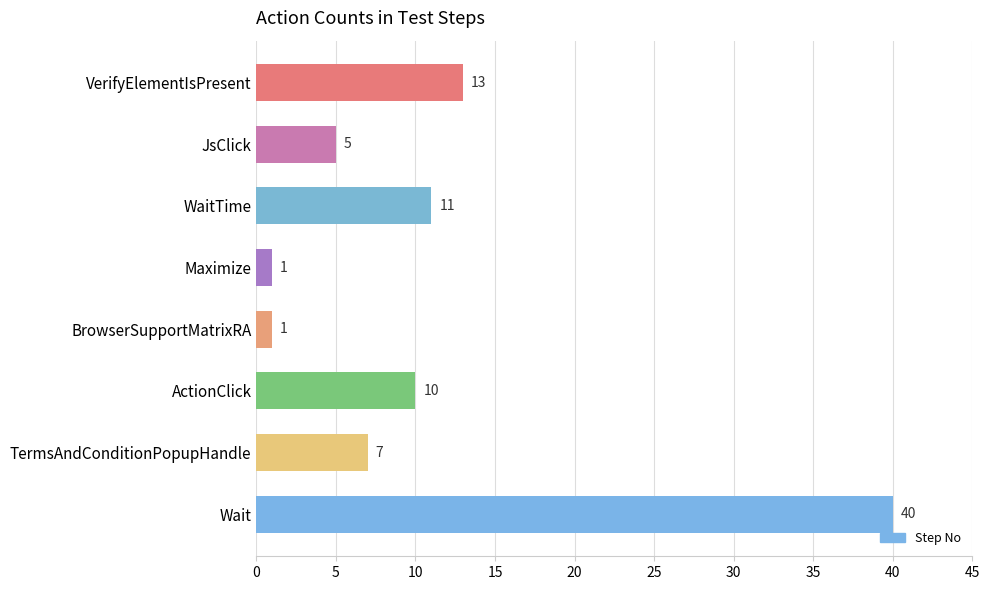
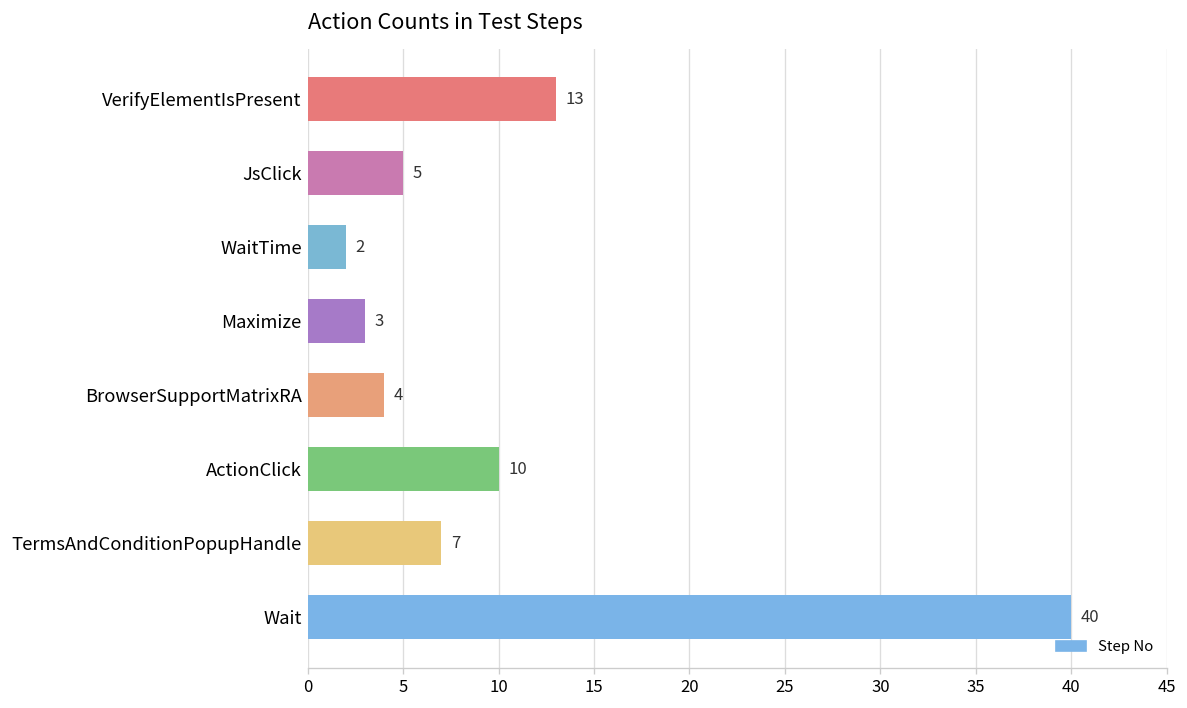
WaitTime: 11 -> 2
Maximize: 1 -> 3
BrowserSupportMatrixRA: 1 -> 4
